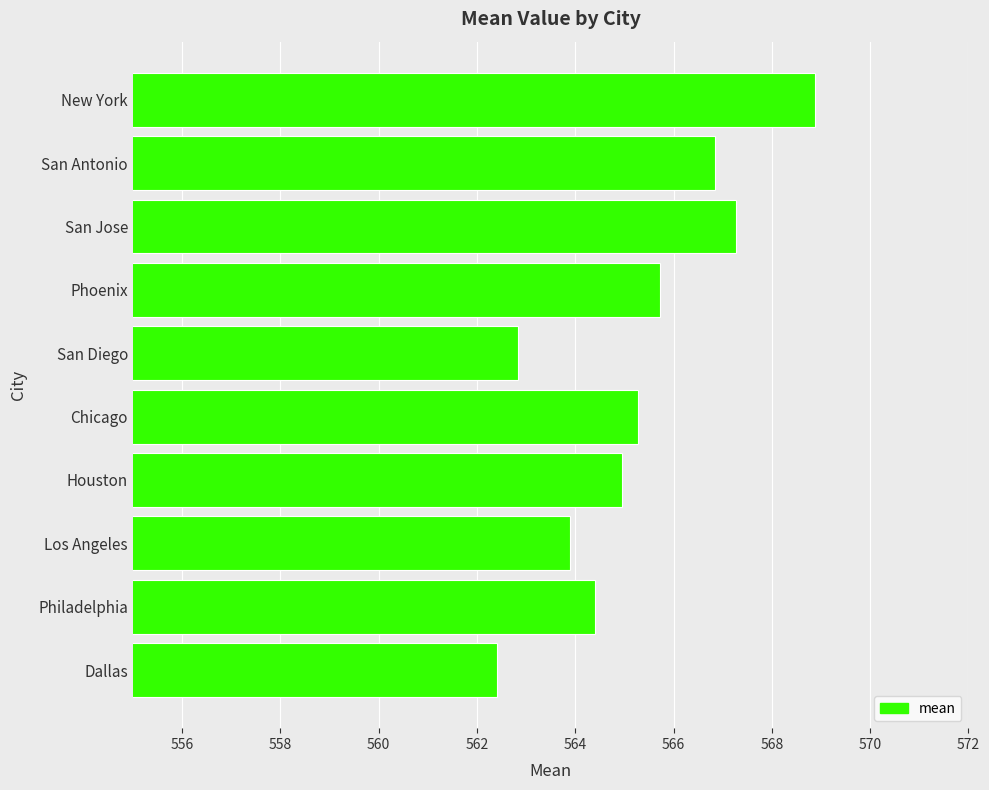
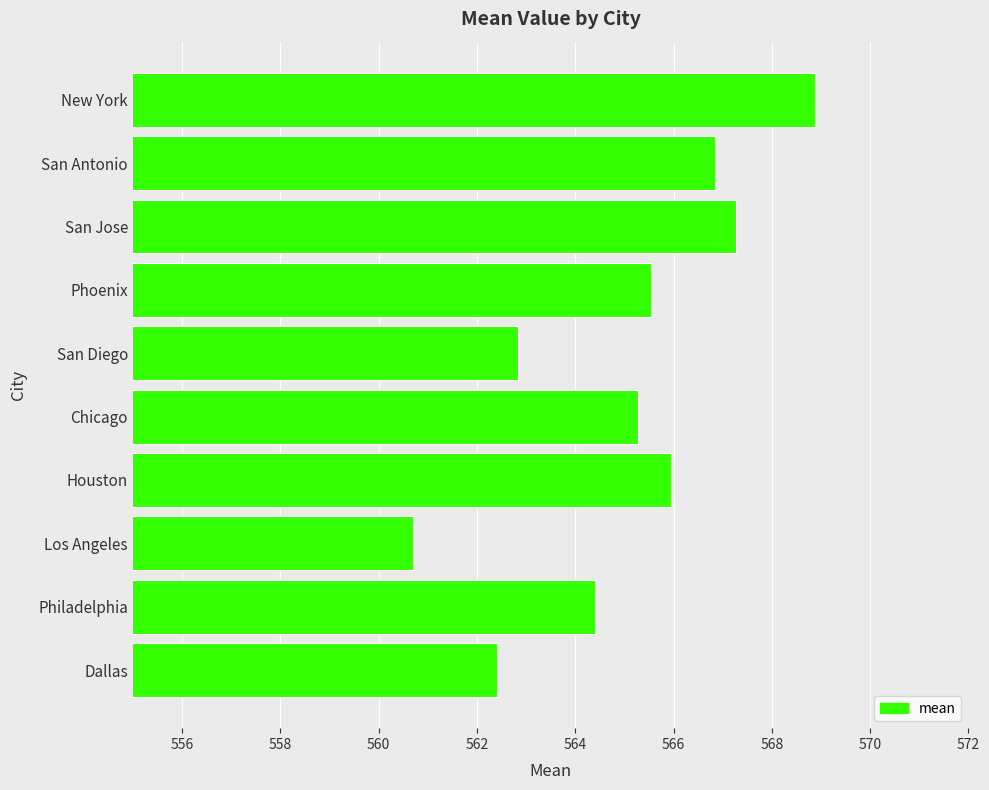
Phoenix: 565.7 -> 565.5
Houston: 565.0 -> 565.9
Los Angeles: 563.9 -> 560.7
